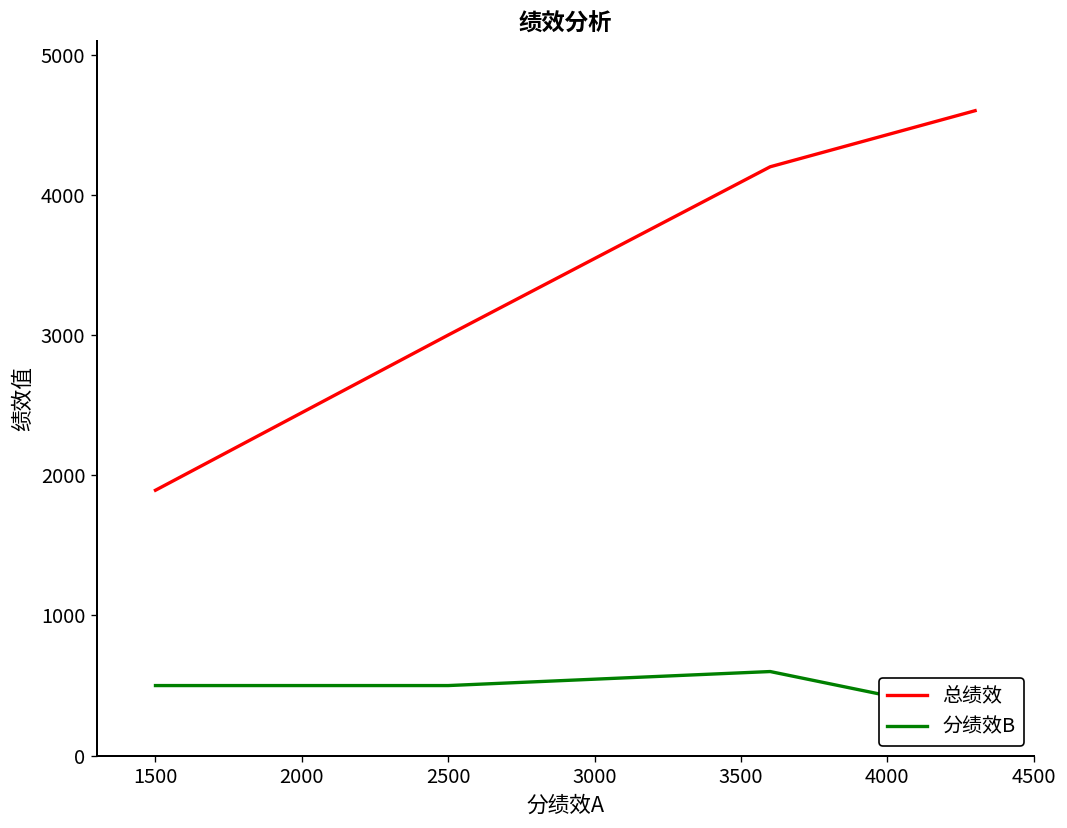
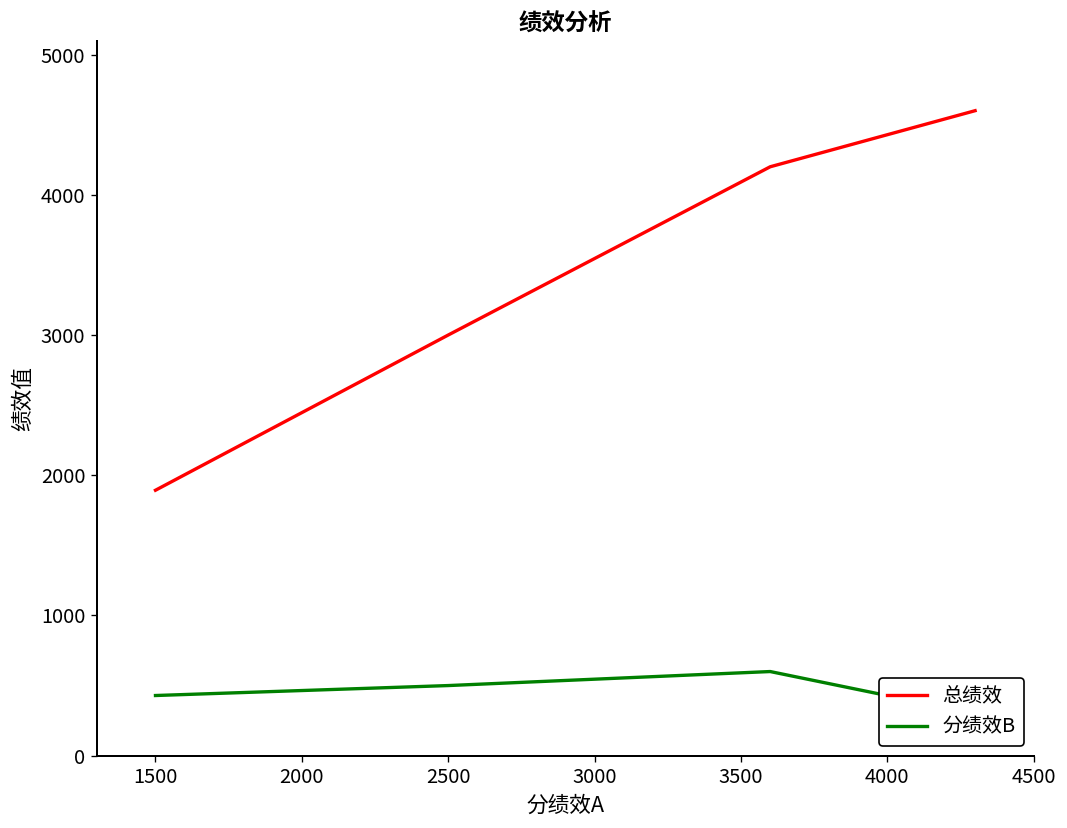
分绩效B, 1500: 500 -> 430
